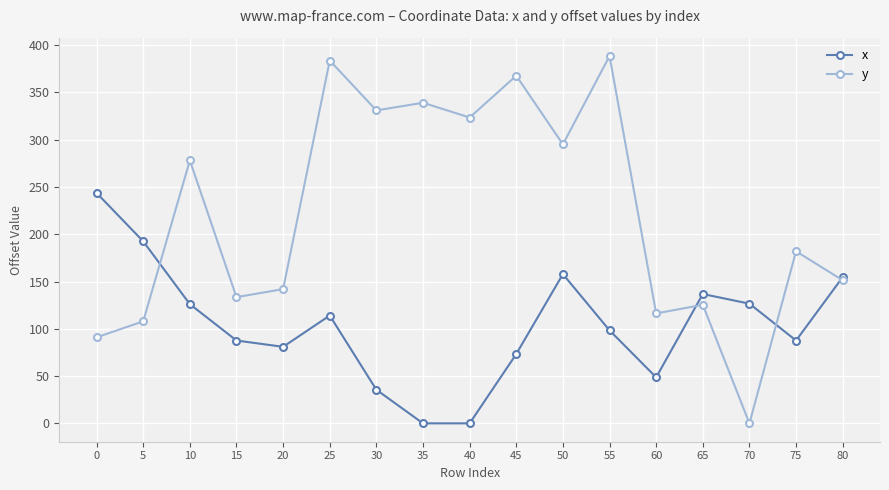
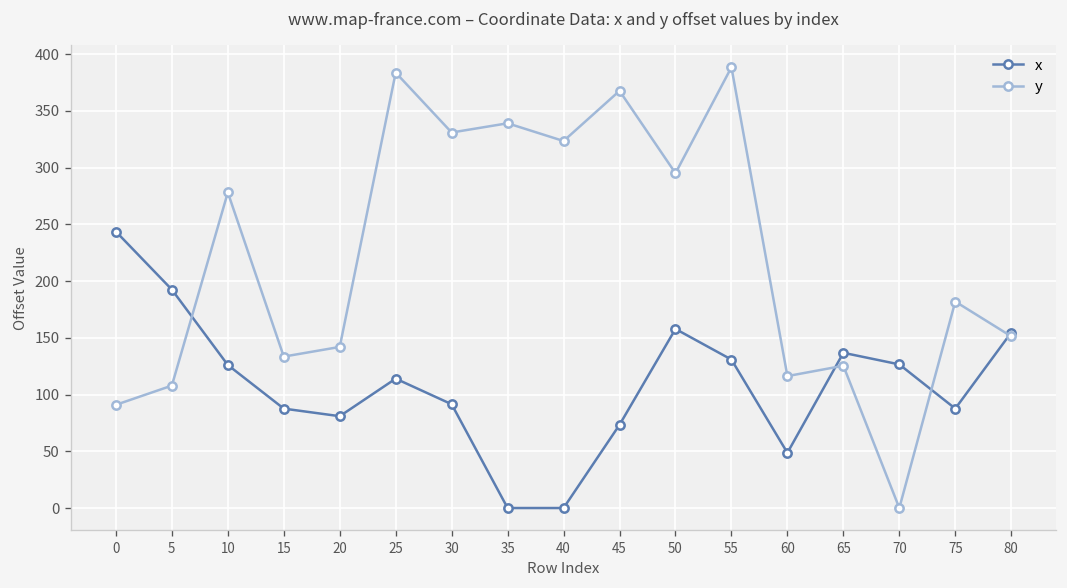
x, 30: 40 -> 90
x, 55: 100 -> 130
